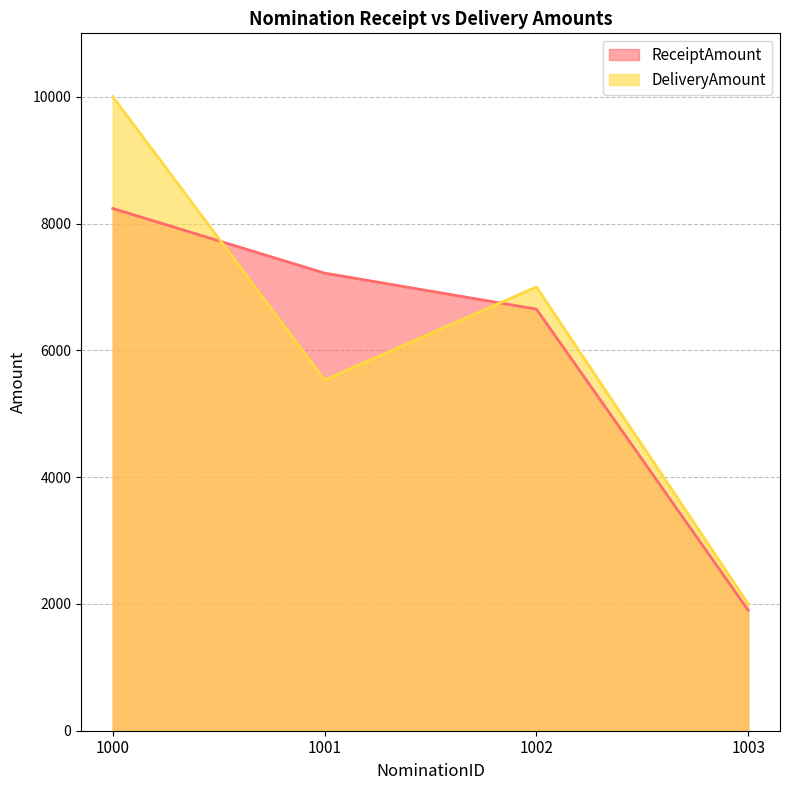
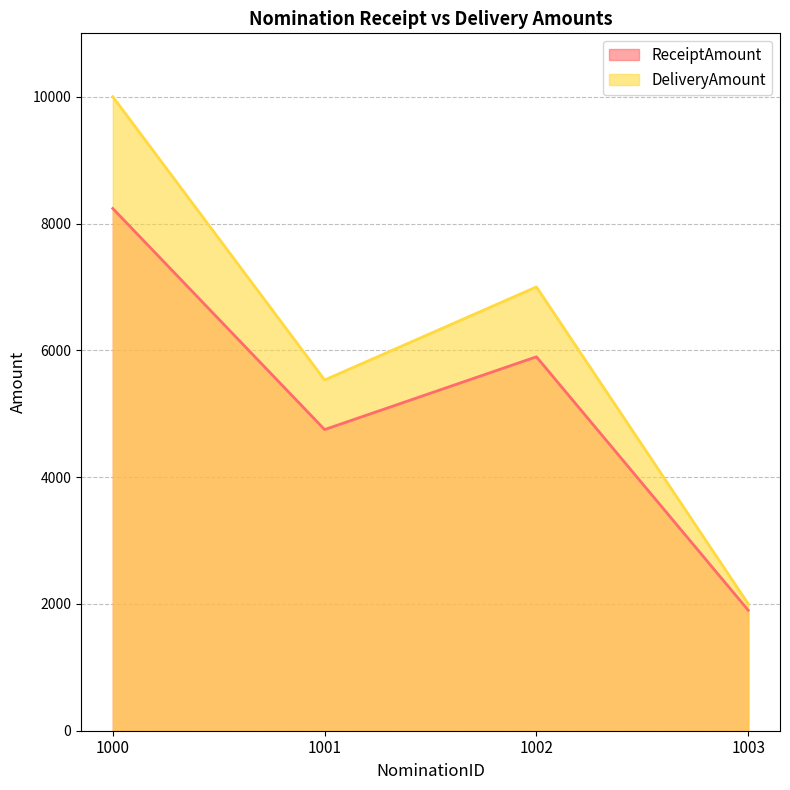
ReceiptAmount, 1001: 7200 -> 4800
ReceiptAmount, 1002: 6700 -> 5900
